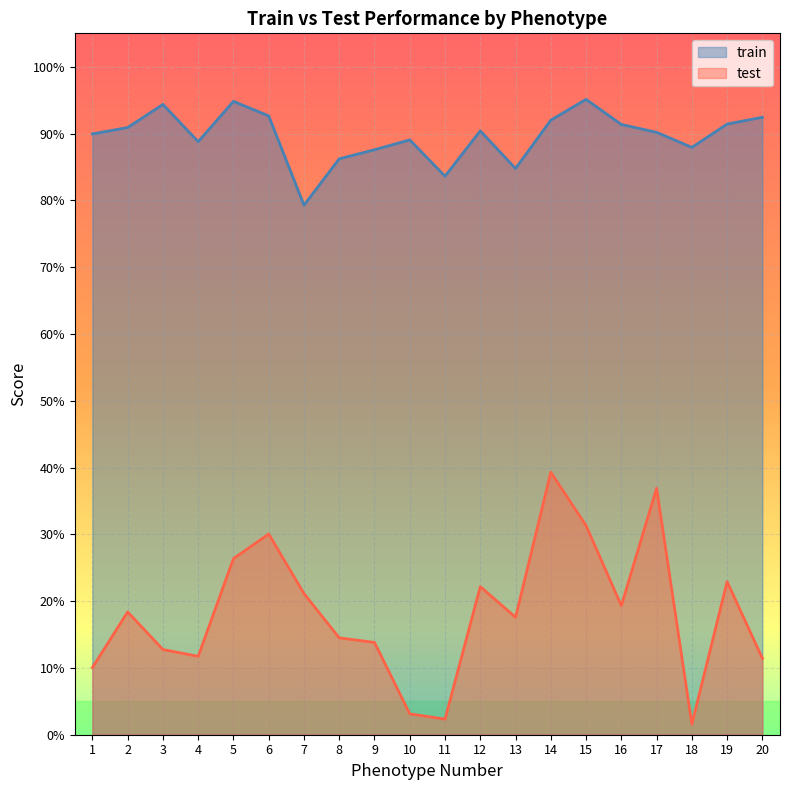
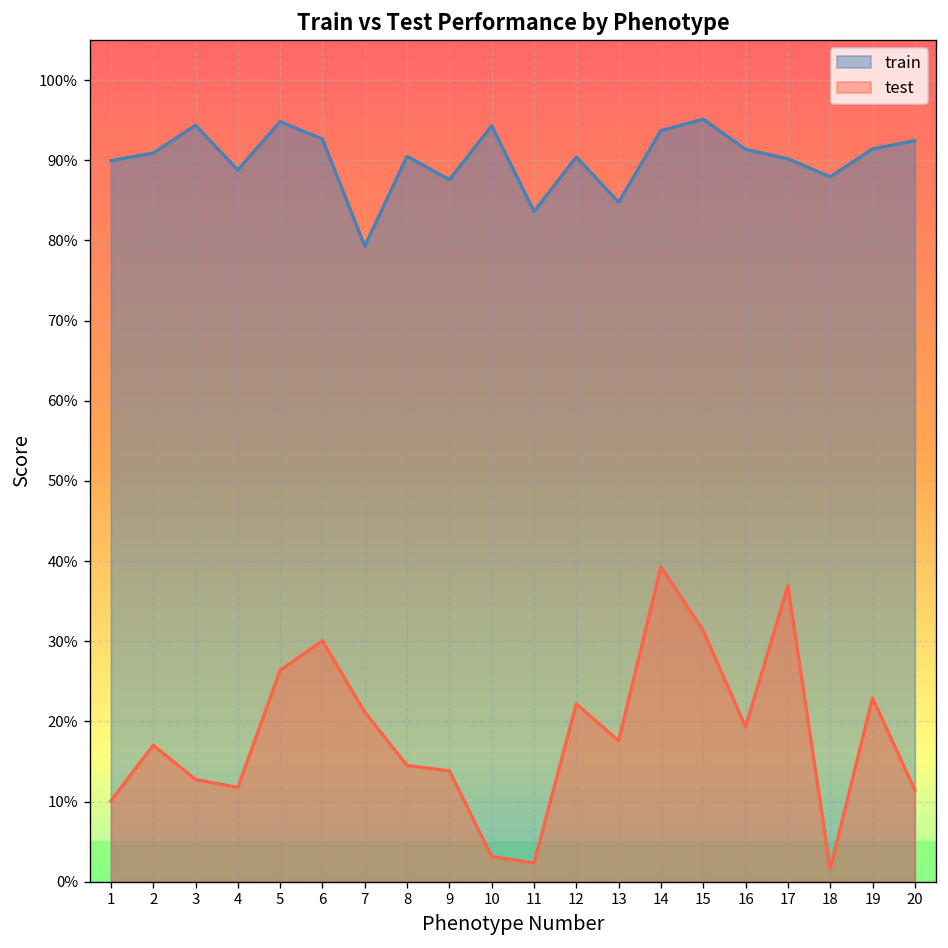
test, 2: 18% -> 17%
train, 8: 86% -> 90%
train, 10: 89% -> 94%
train, 14: 92% -> 94%
